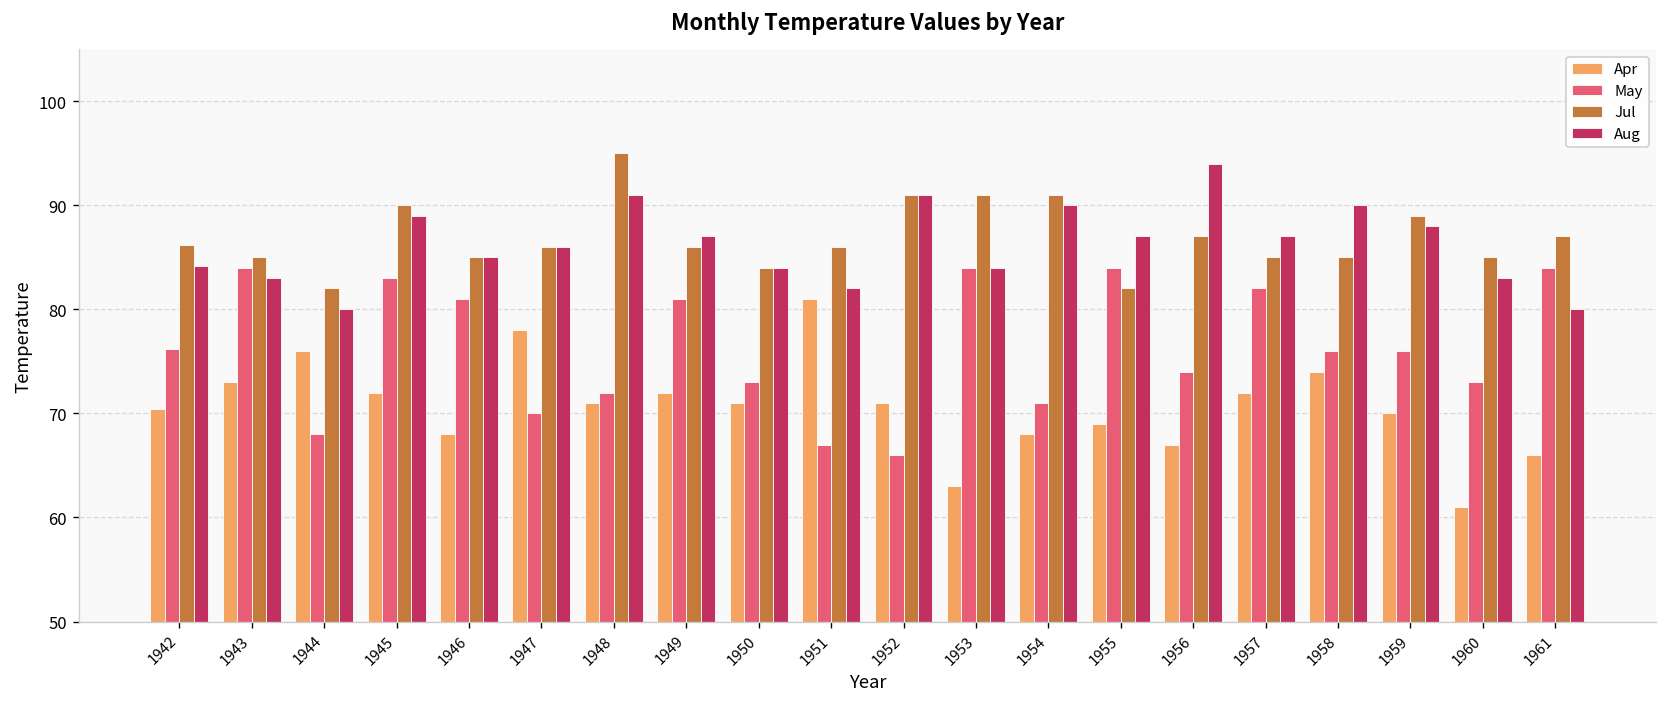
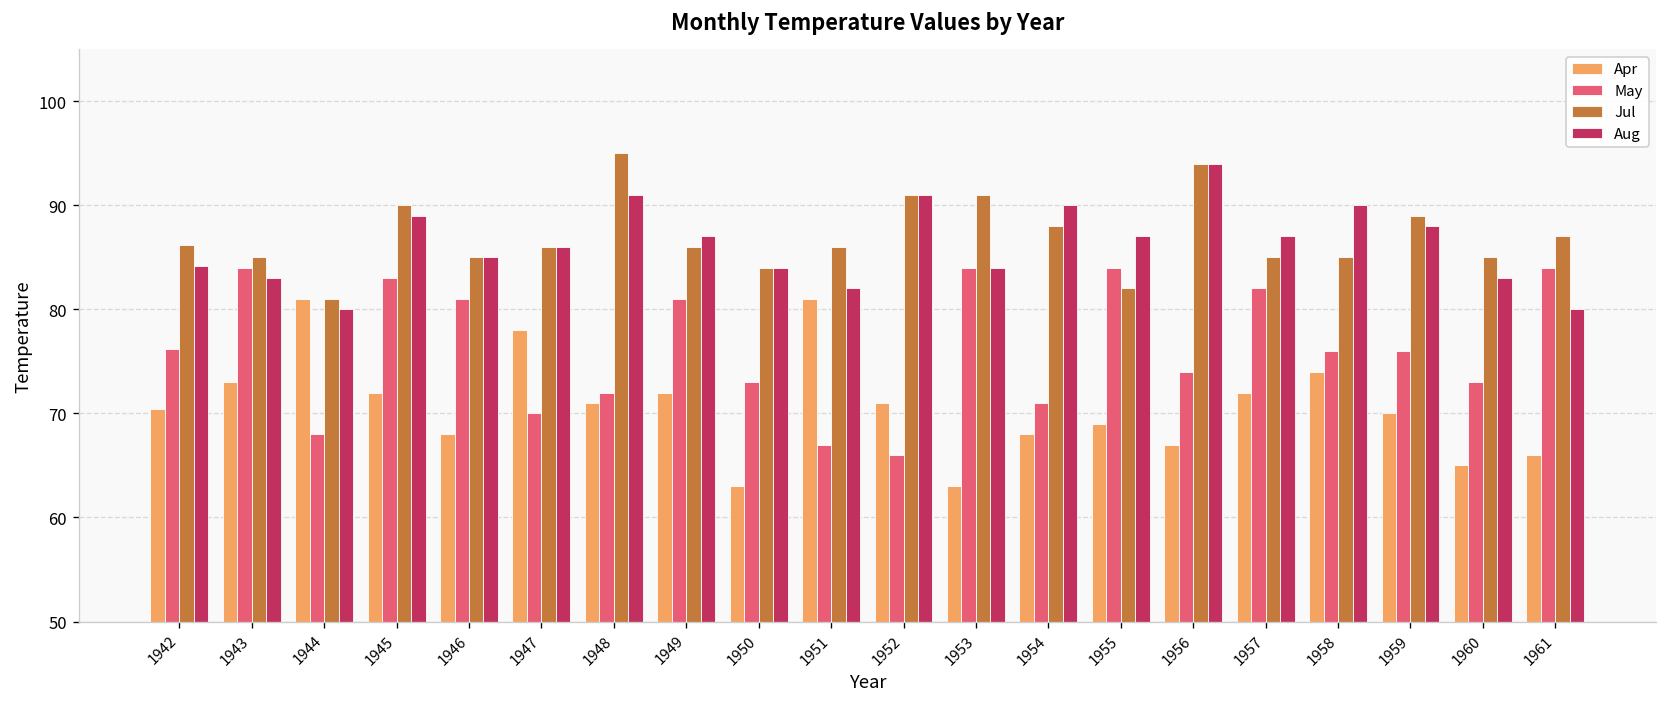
Apr, 1944: 76 -> 81
Jul, 1944: 82 -> 81
Apr, 1950: 71 -> 63
Jul, 1954: 91 -> 88
Jul, 1956: 87 -> 94
Apr, 1960: 61 -> 65
